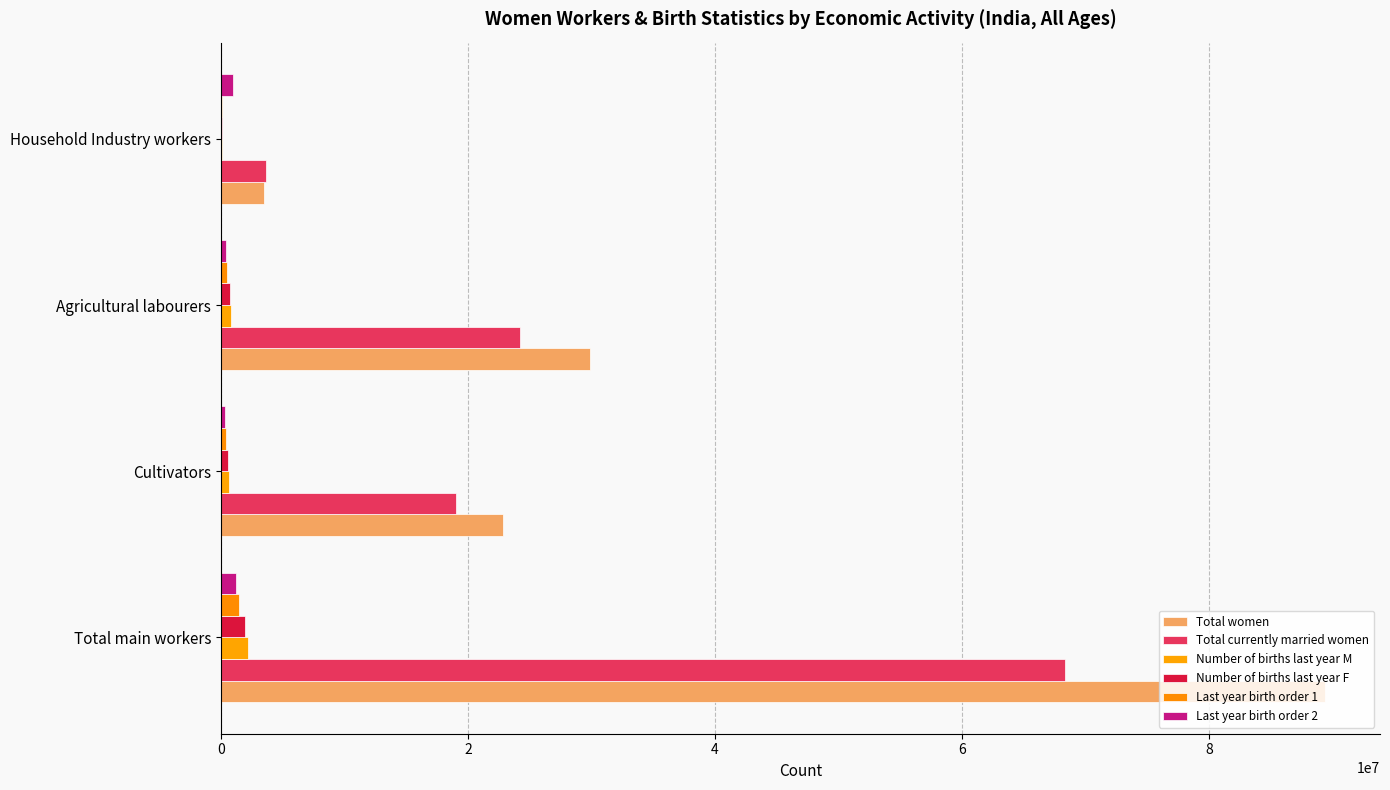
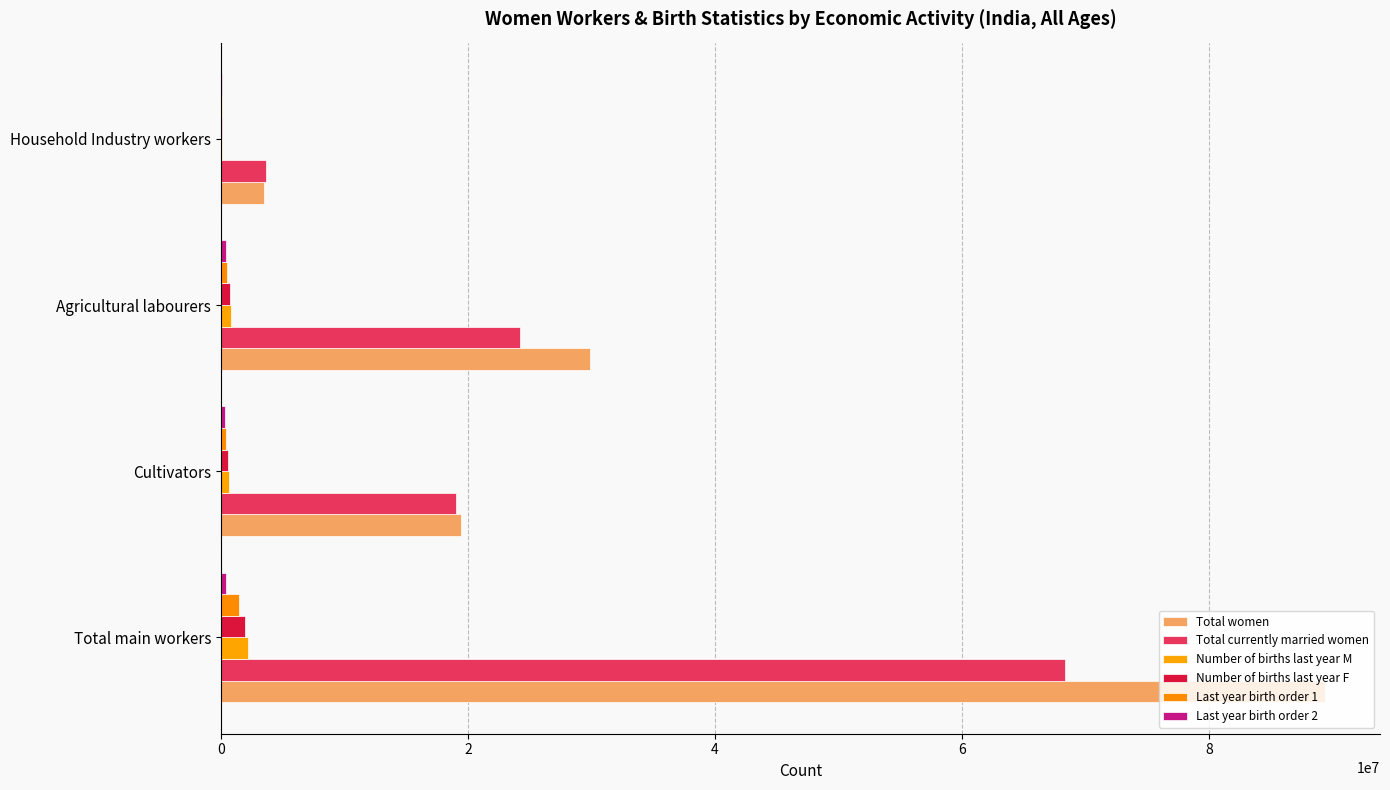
Last year birth order 2, Household Industry workers: 1000000 -> 100000
Total women, Cultivators: 22900000 -> 19500000
Last year birth order 2, Total main workers: 1200000 -> 400000
